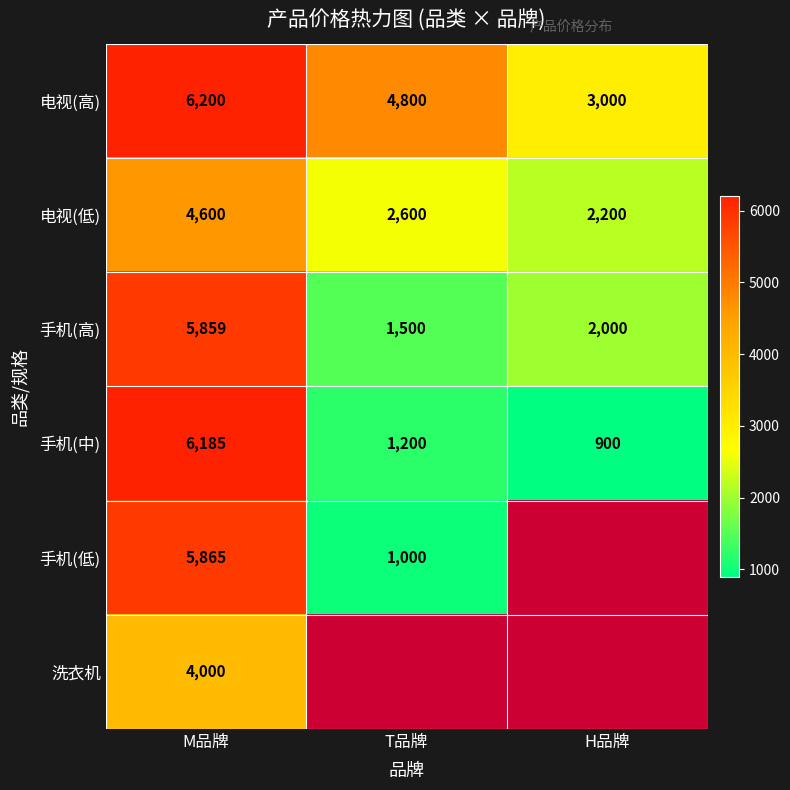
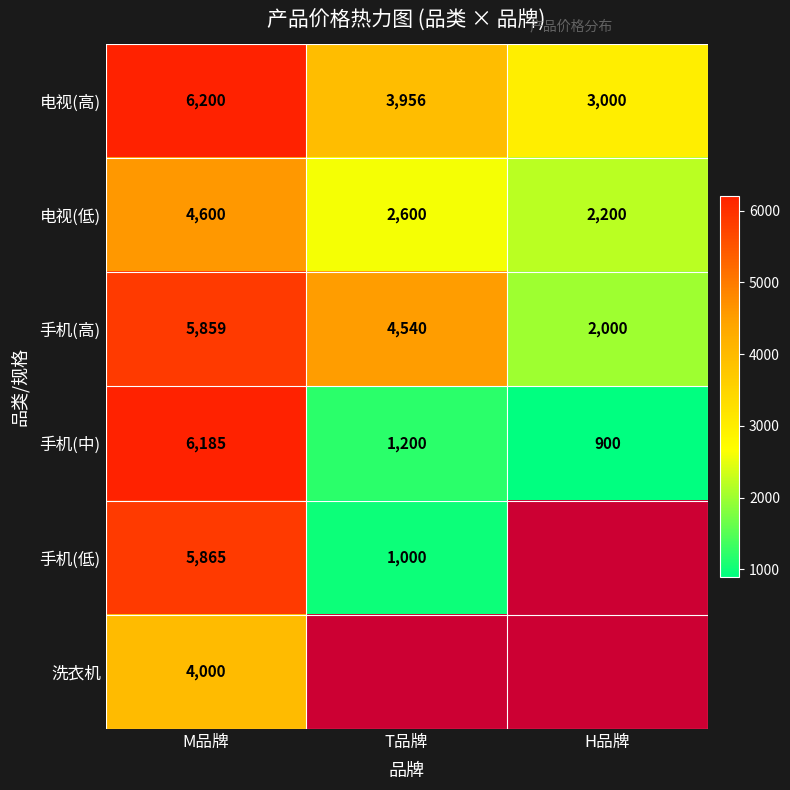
电视(高), T品牌: 4,800 -> 3,956
手机(高), T品牌: 1,500 -> 4,540
